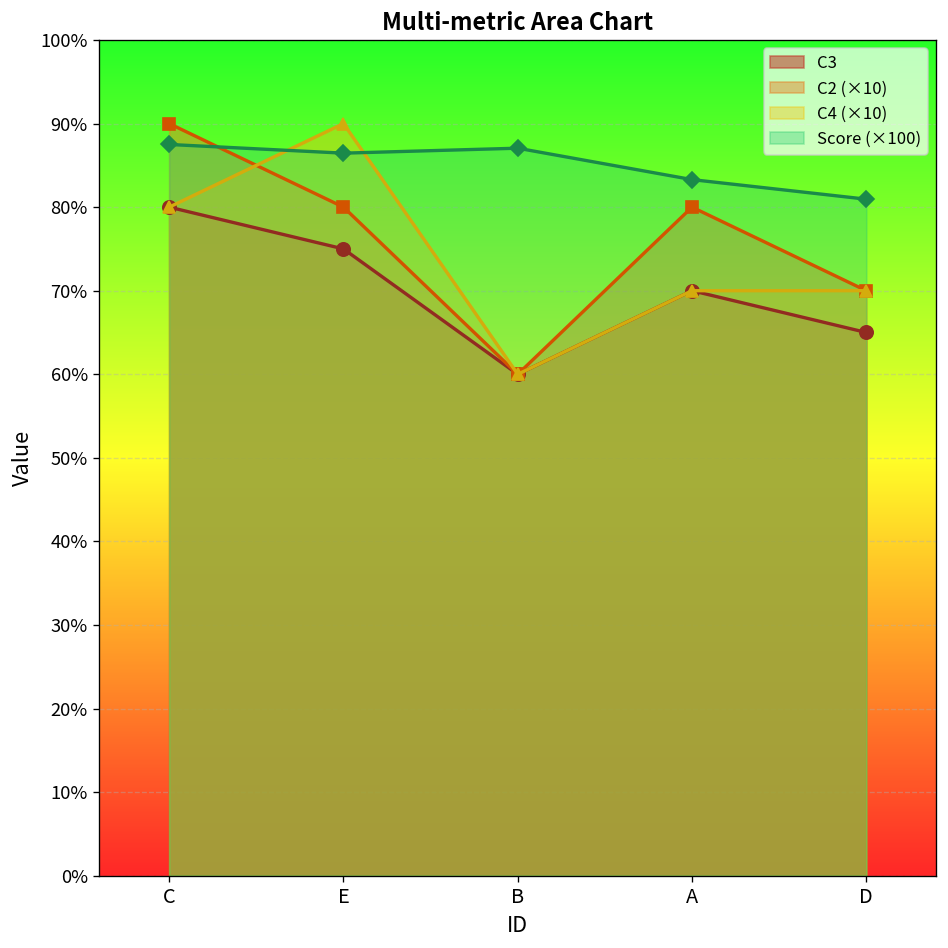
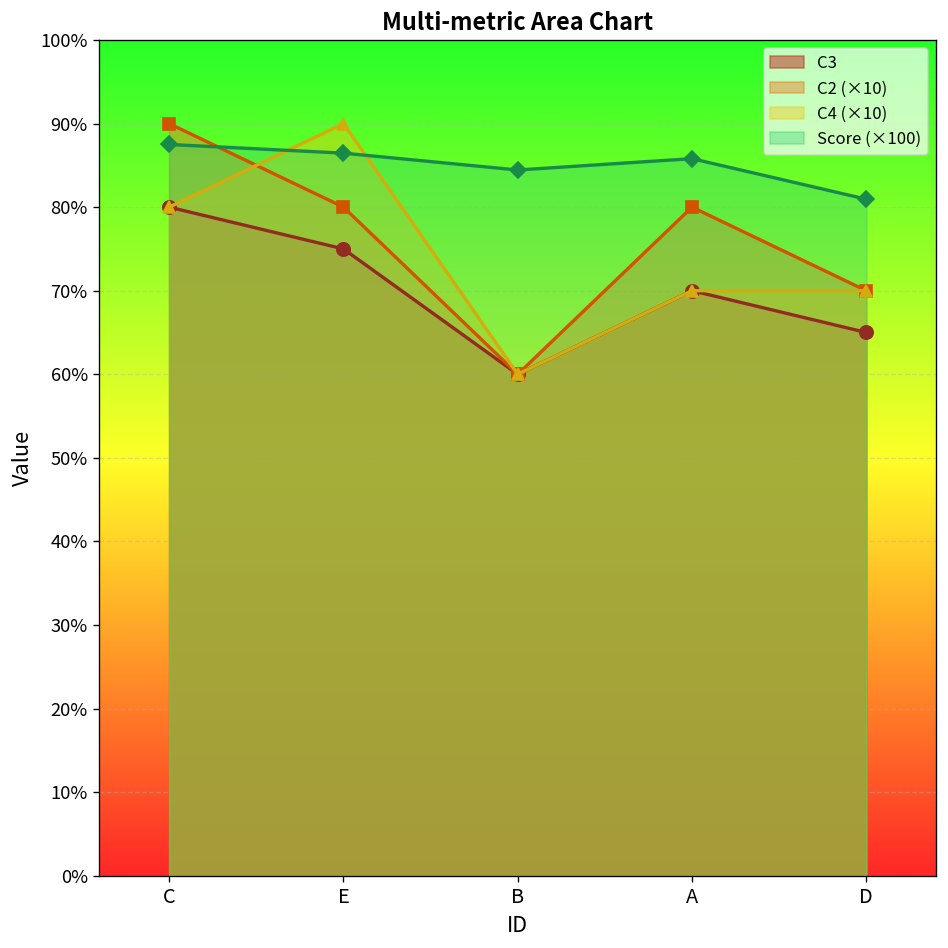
Score (×100), B: 87% -> 84%
Score (×100), A: 83% -> 86%
